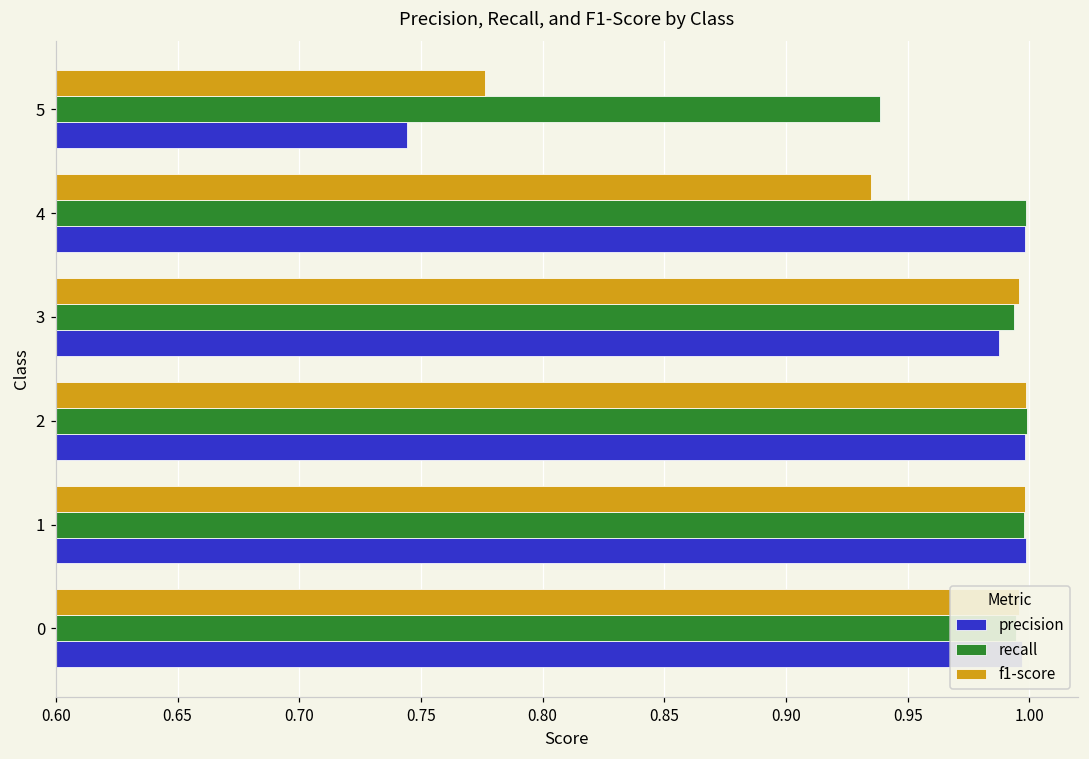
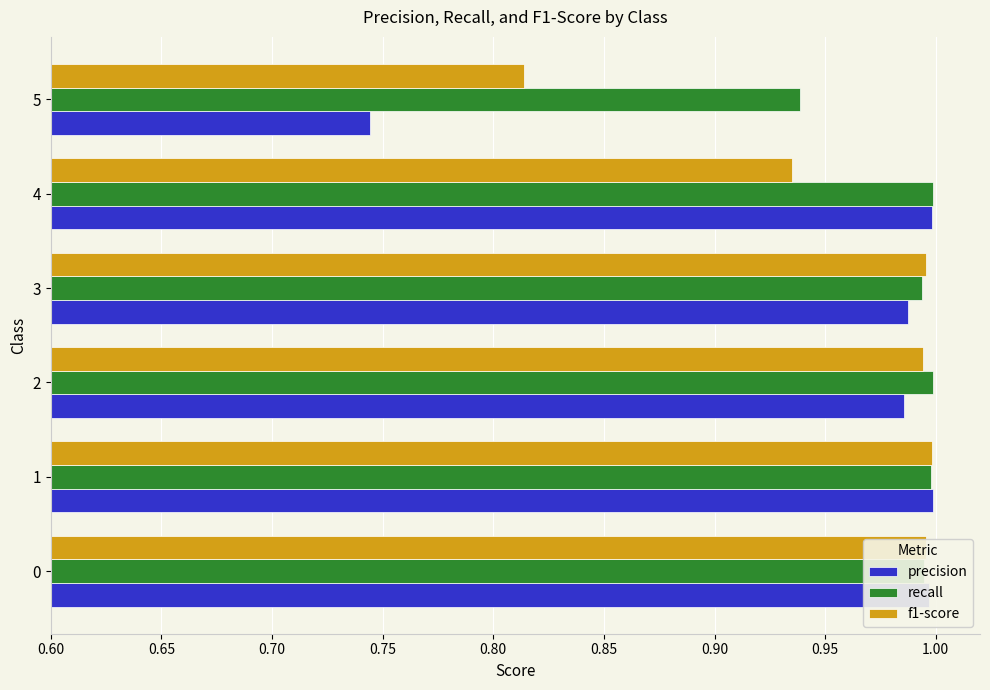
f1-score, 5: 0.776 -> 0.814
f1-score, 2: 0.999 -> 0.994
precision, 2: 0.998 -> 0.986
